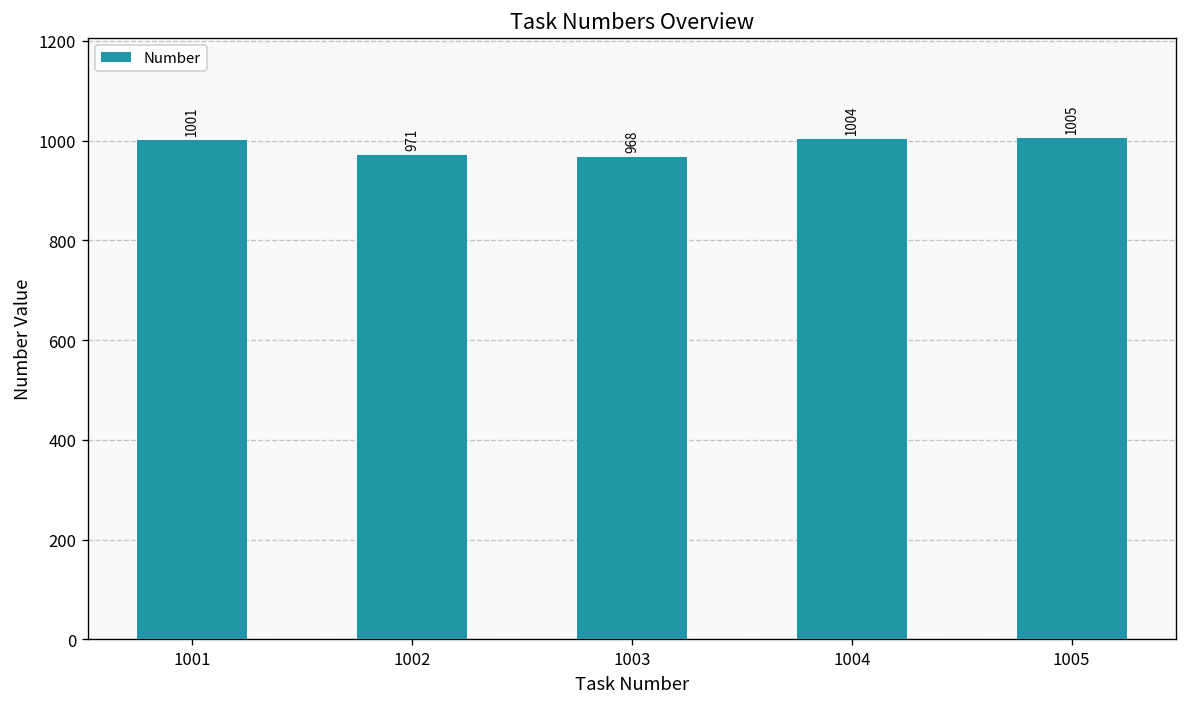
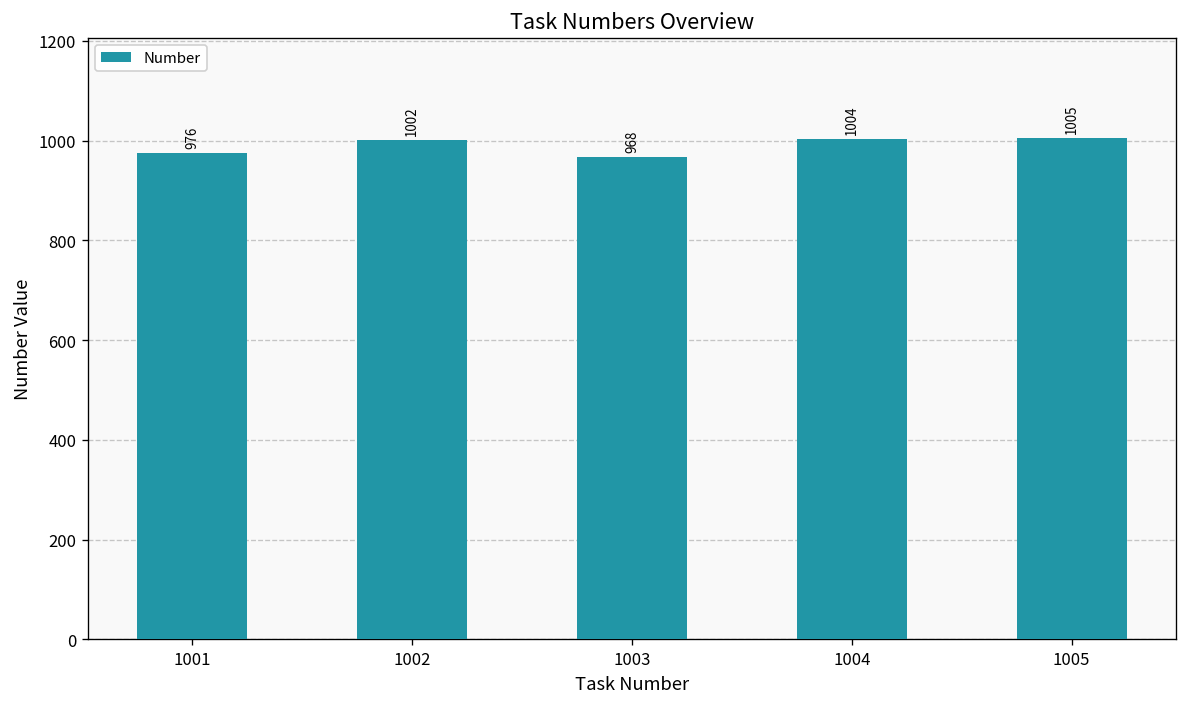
1001: 1001 -> 976
1002: 971 -> 1002
